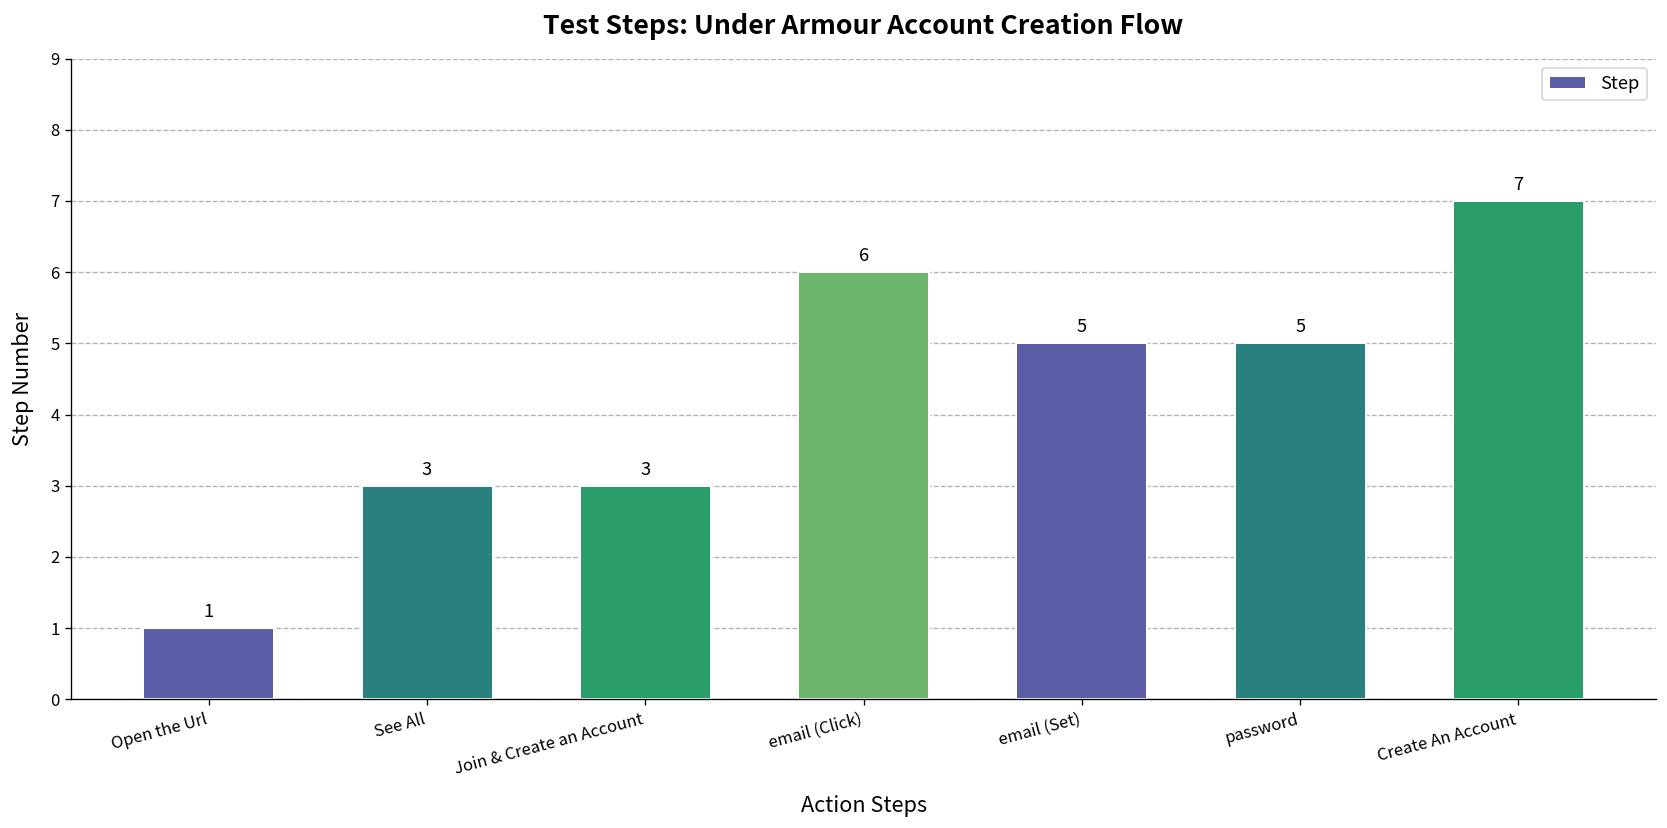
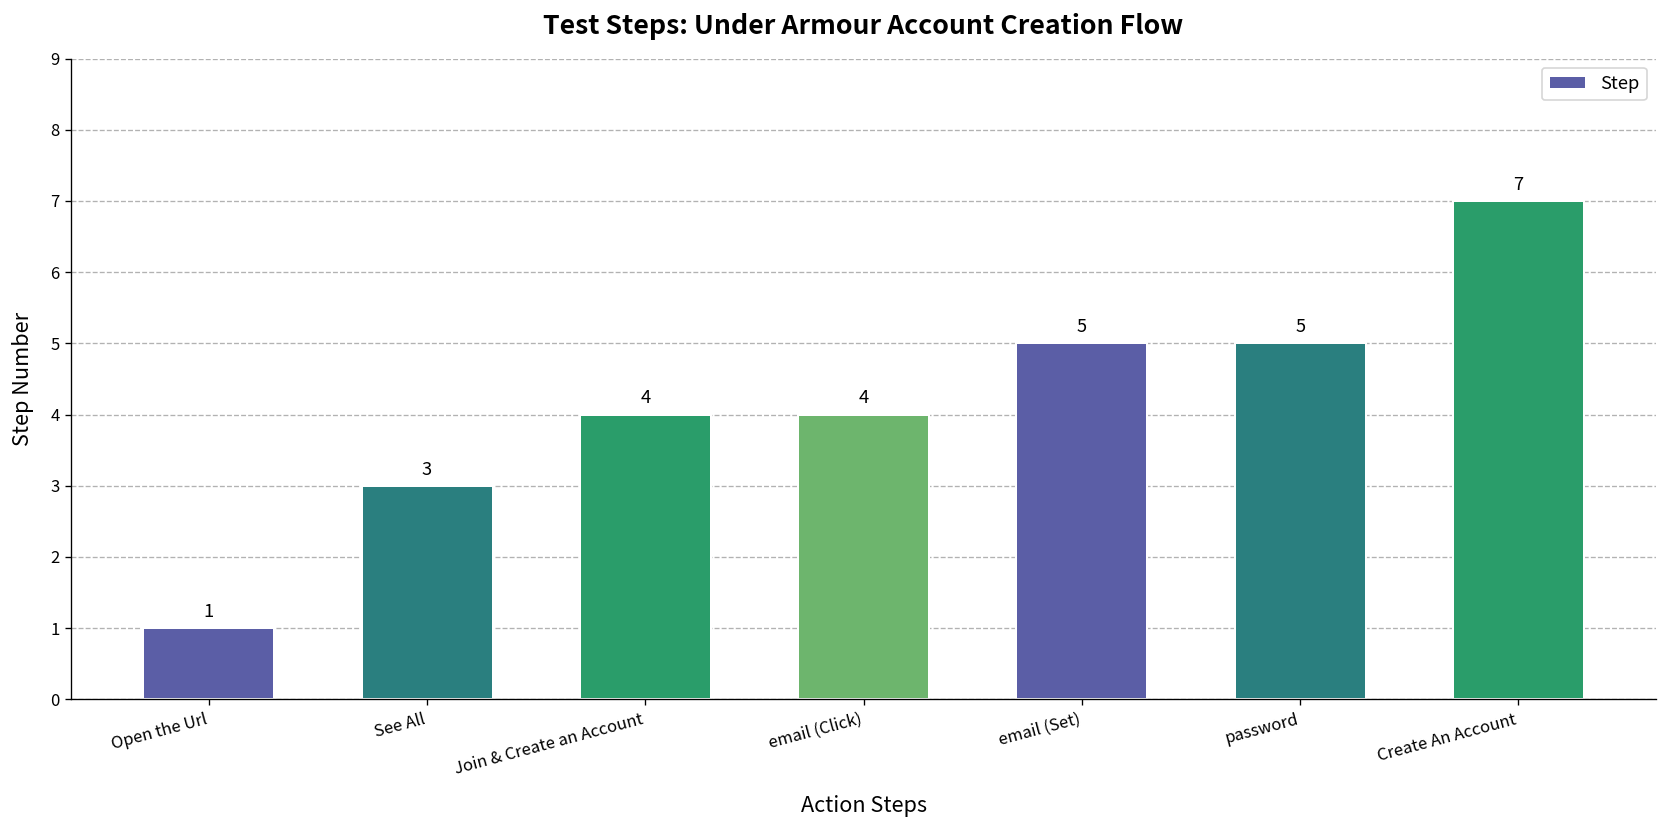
Join & Create an Account: 3 -> 4
email (Click): 6 -> 4
